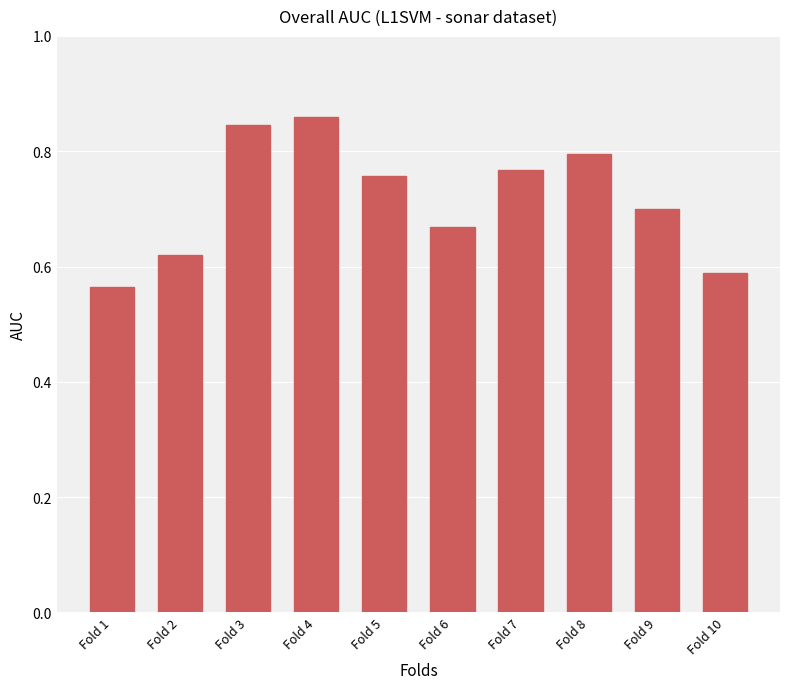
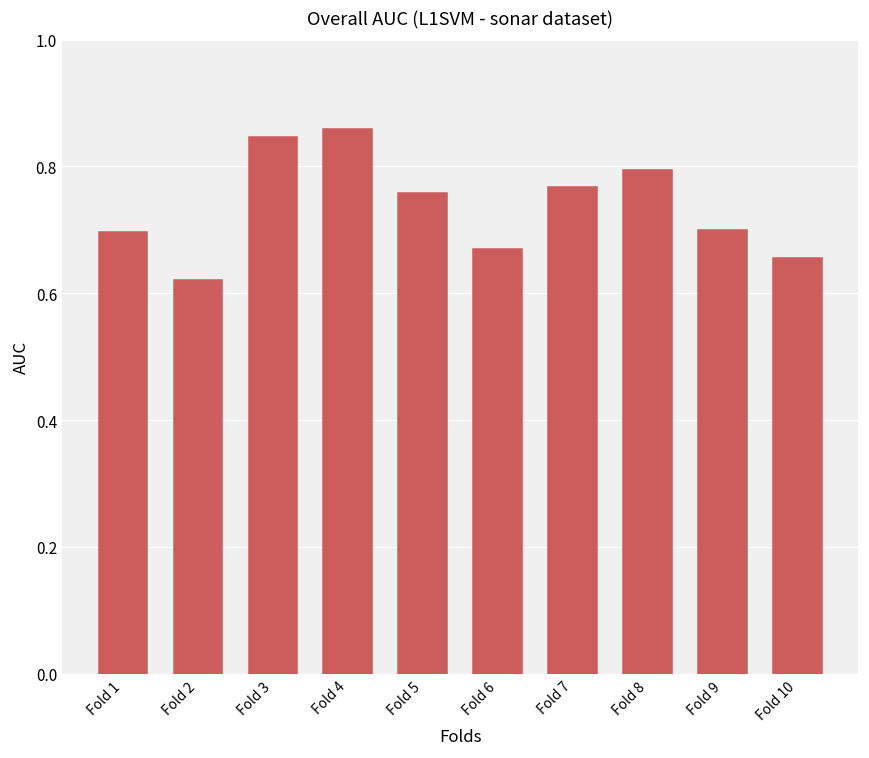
Fold 1: 0.56 -> 0.70
Fold 10: 0.59 -> 0.65
